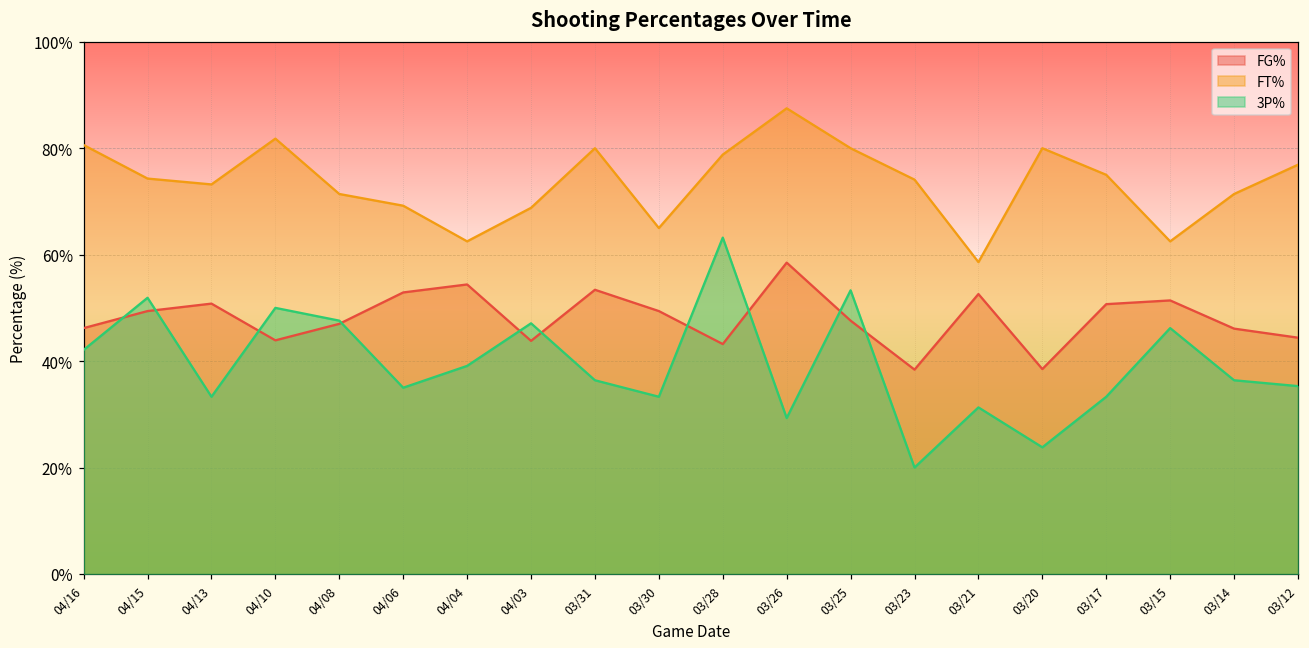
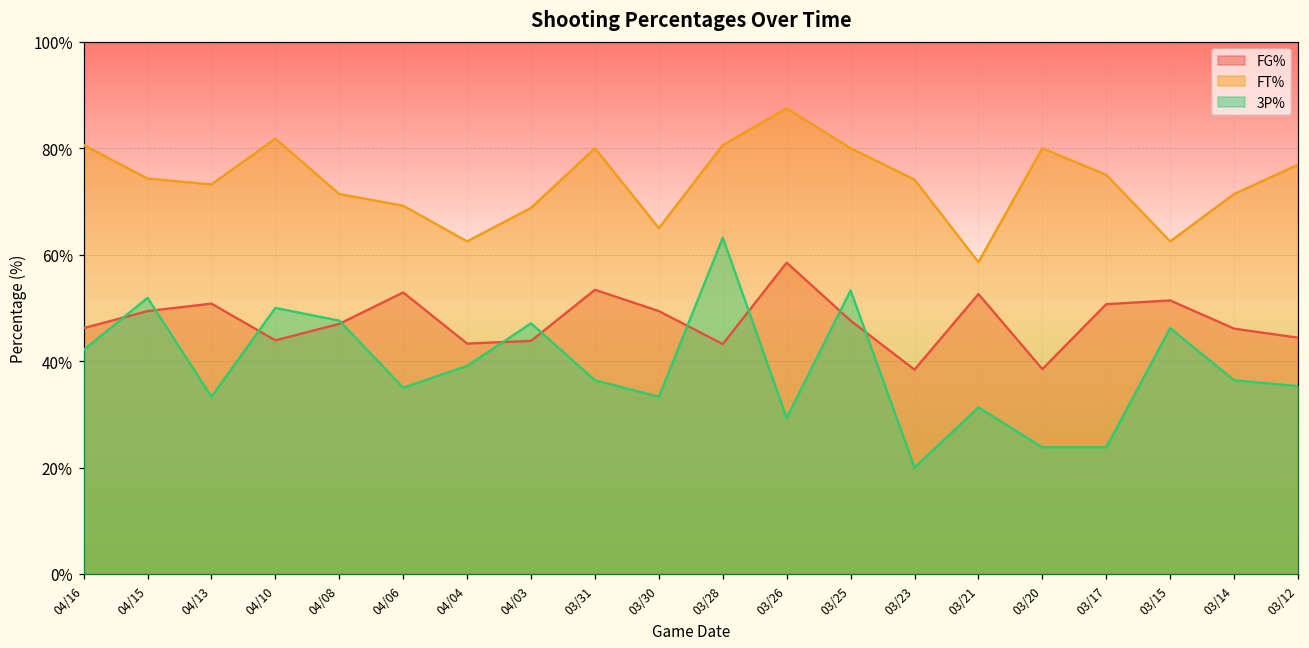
FG%, 04/04: 54% -> 43%
FT%, 03/28: 79% -> 81%
3P%, 03/17: 33% -> 24%
